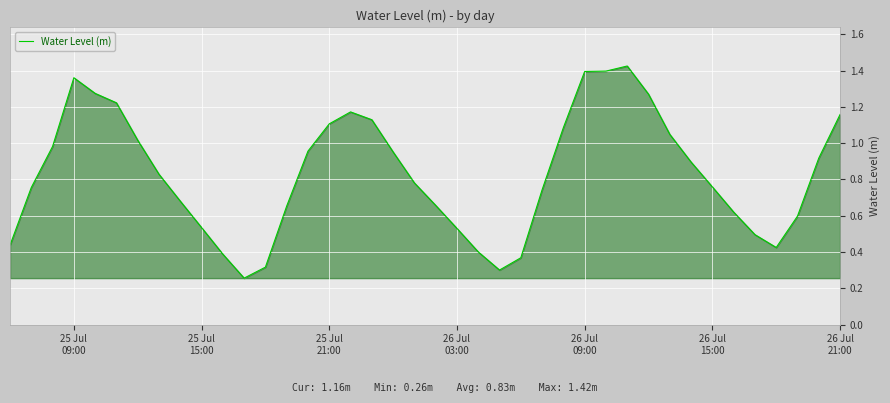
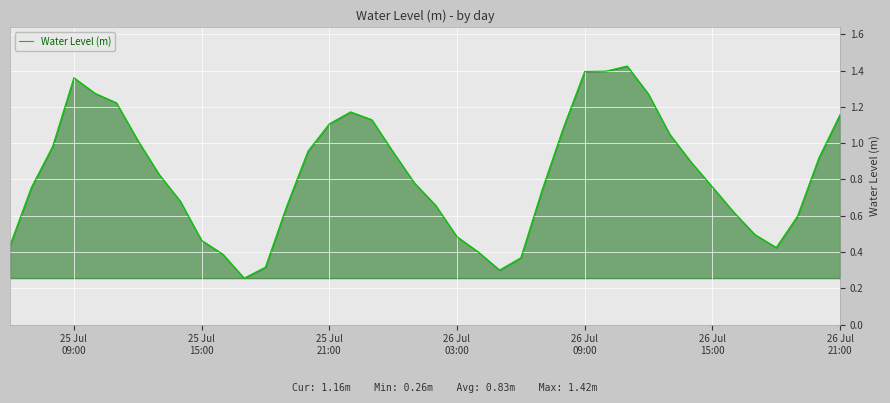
25 Jul 15:00: 0.54 -> 0.46
26 Jul 03:00: 0.53 -> 0.48
